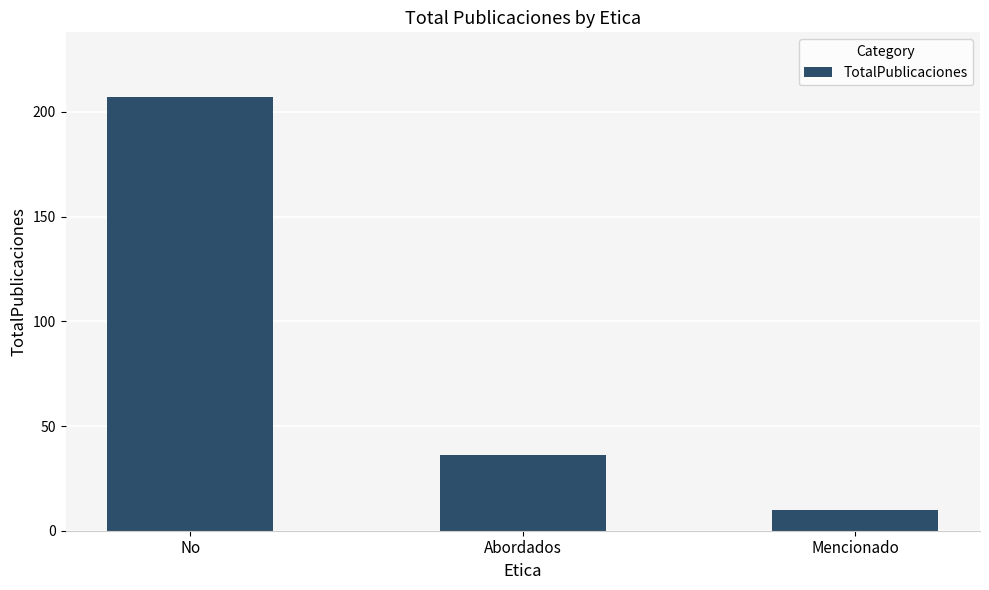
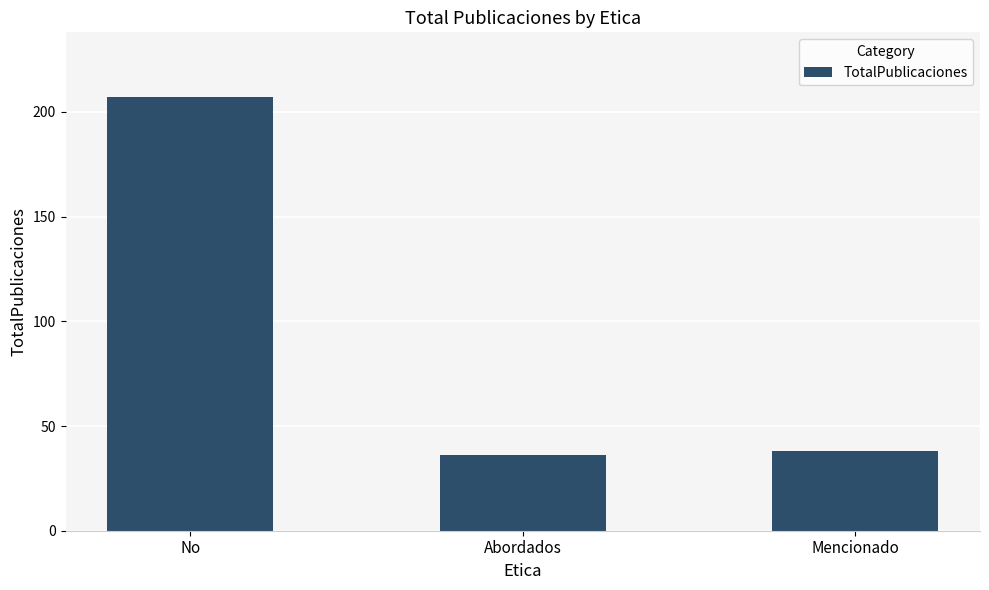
Mencionado: 10 -> 38
